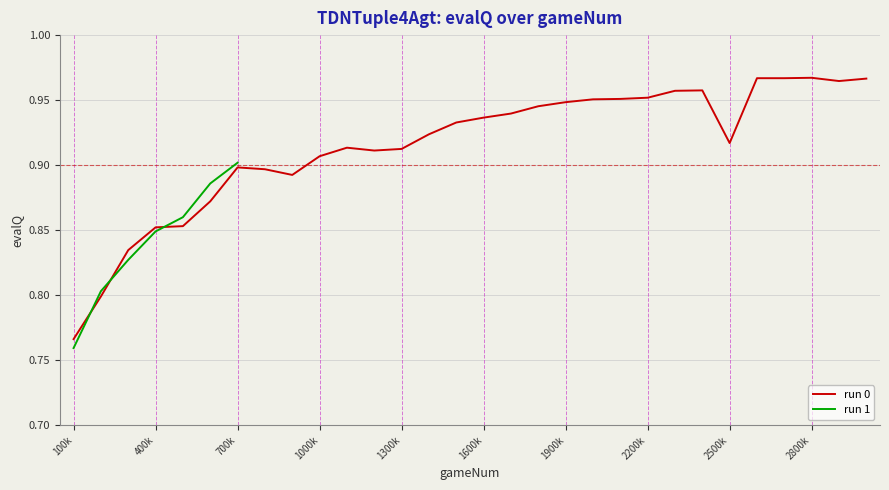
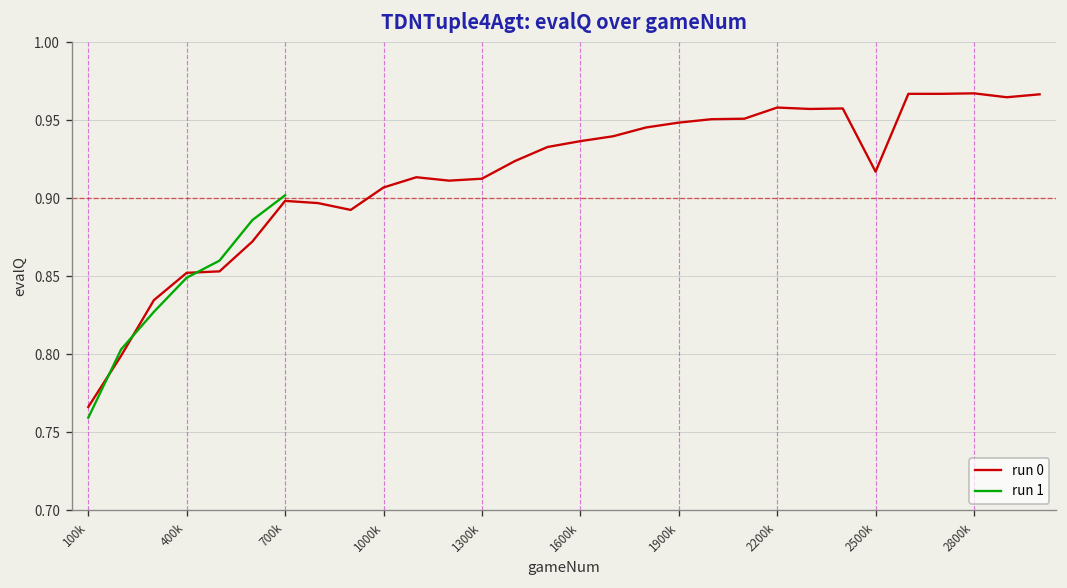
run 0, 2200k: 0.952 -> 0.958
